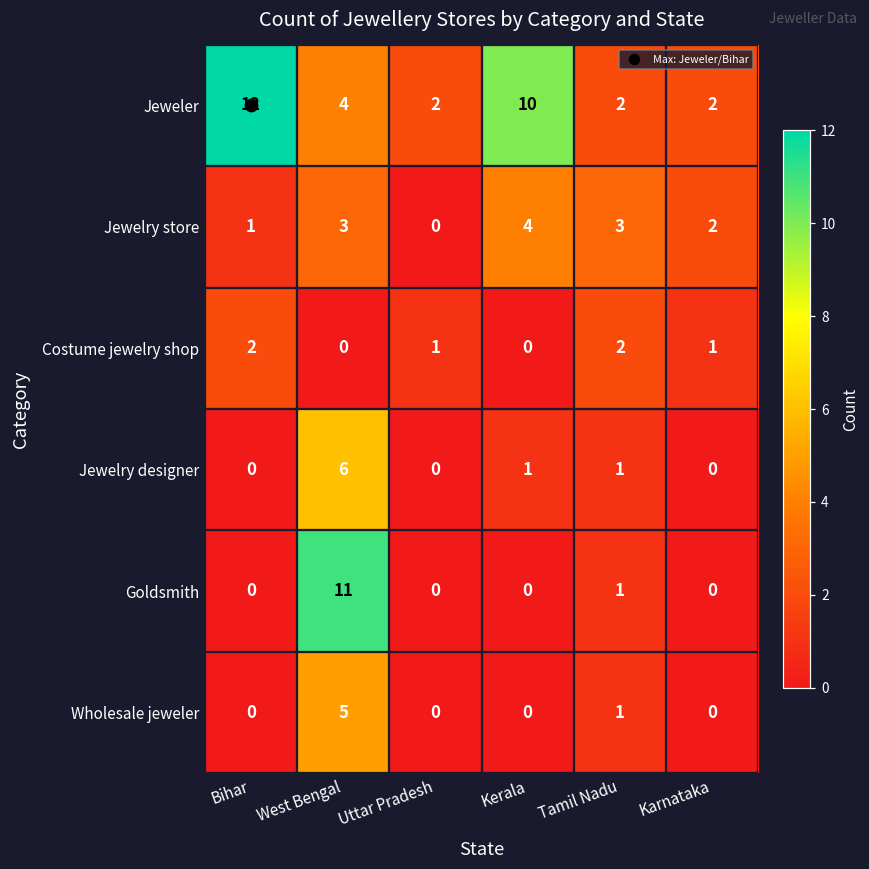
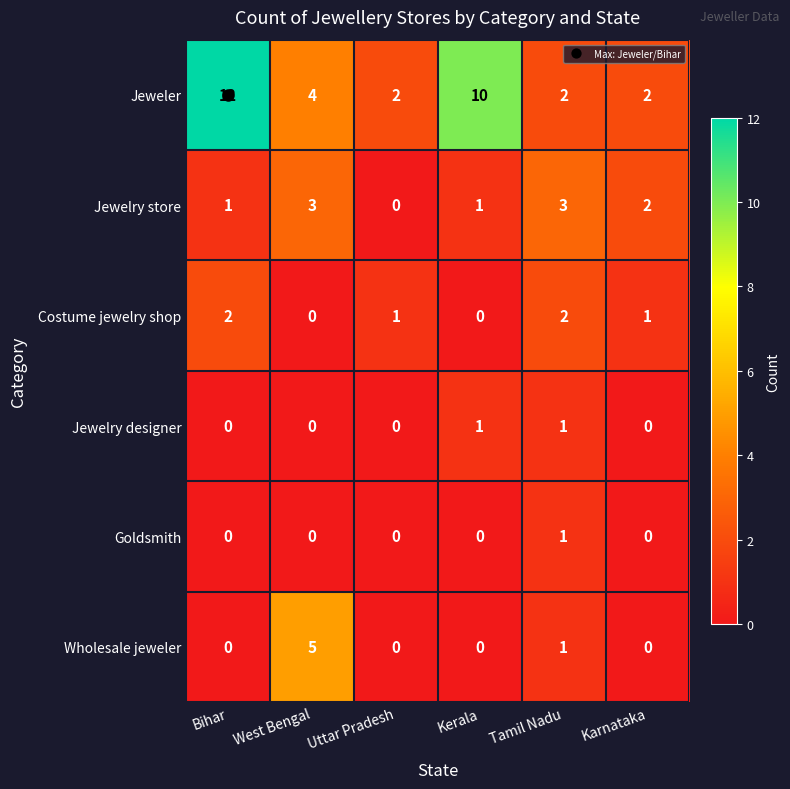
Jewelry store, Kerala: 4 -> 1
Jewelry designer, West Bengal: 6 -> 0
Goldsmith, West Bengal: 11 -> 0
